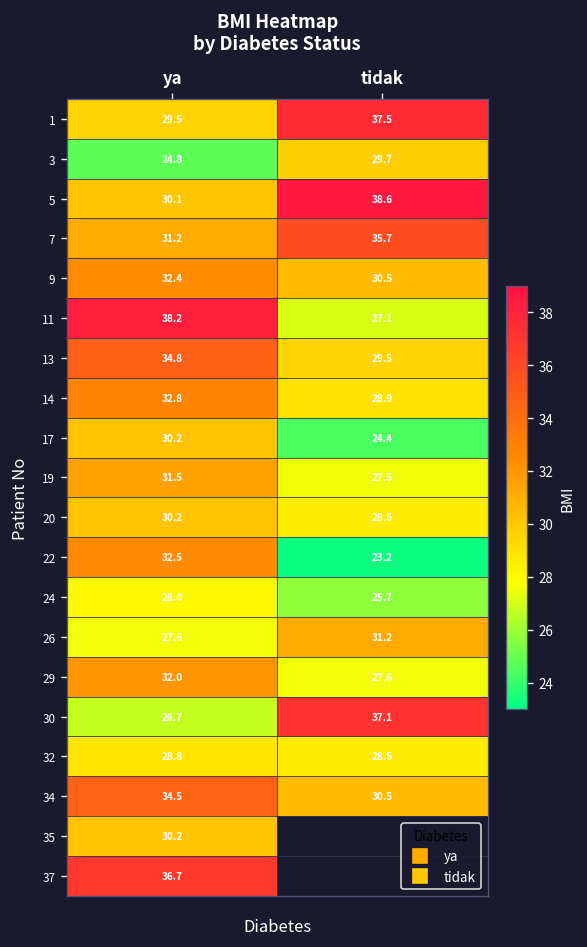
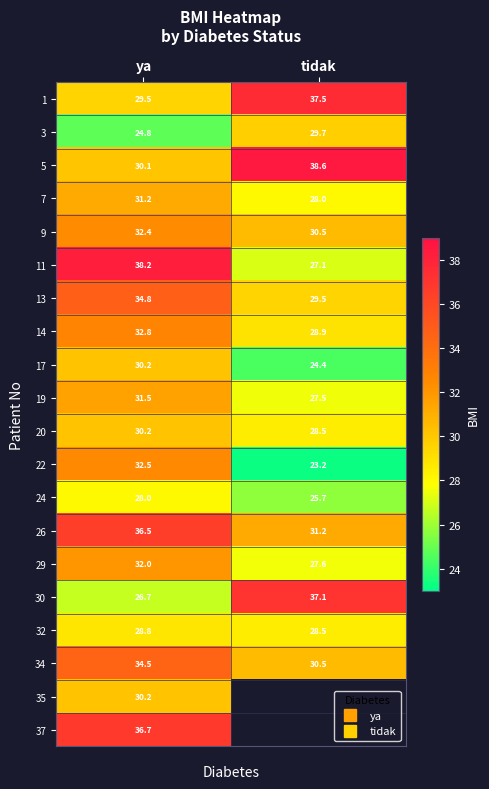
7, tidak: 35.7 -> 28.0
26, ya: 27.6 -> 36.5
